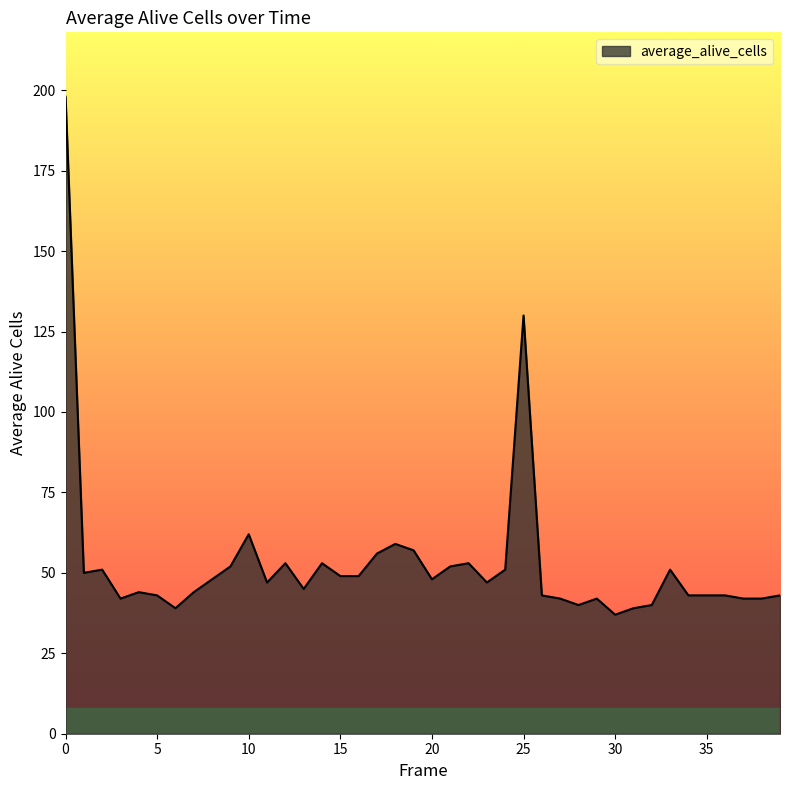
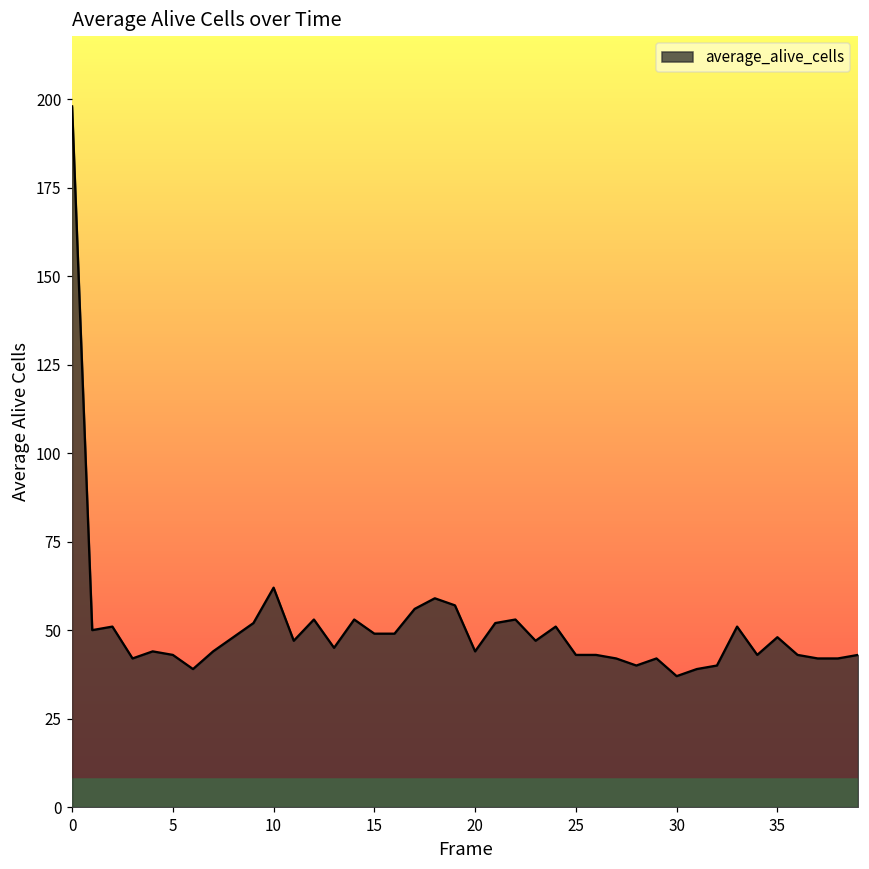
20: 48 -> 44
25: 130 -> 43
35: 43 -> 48
